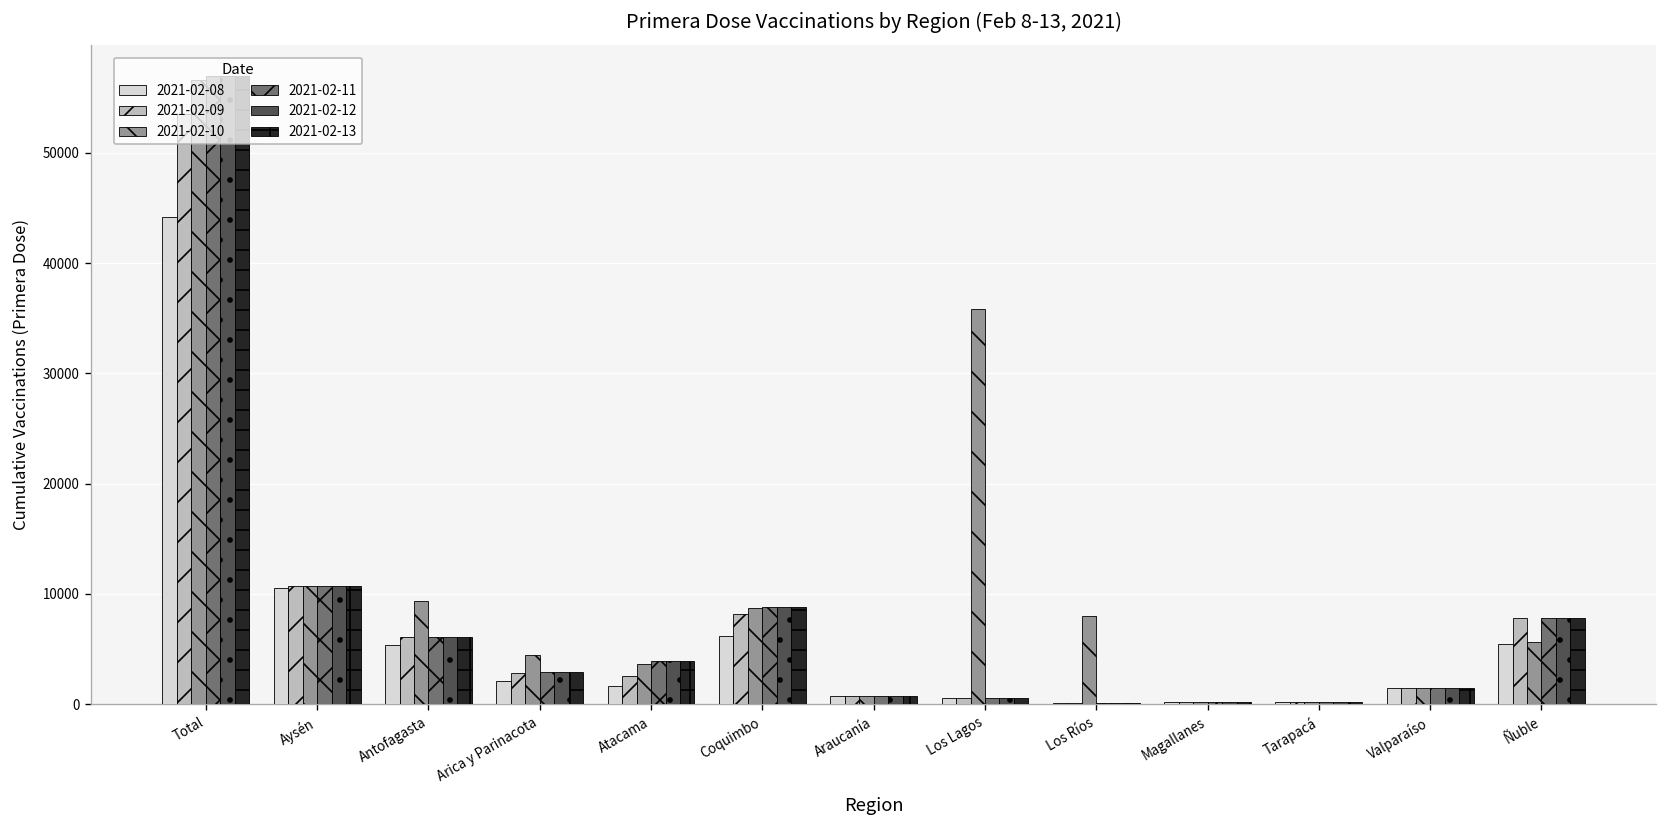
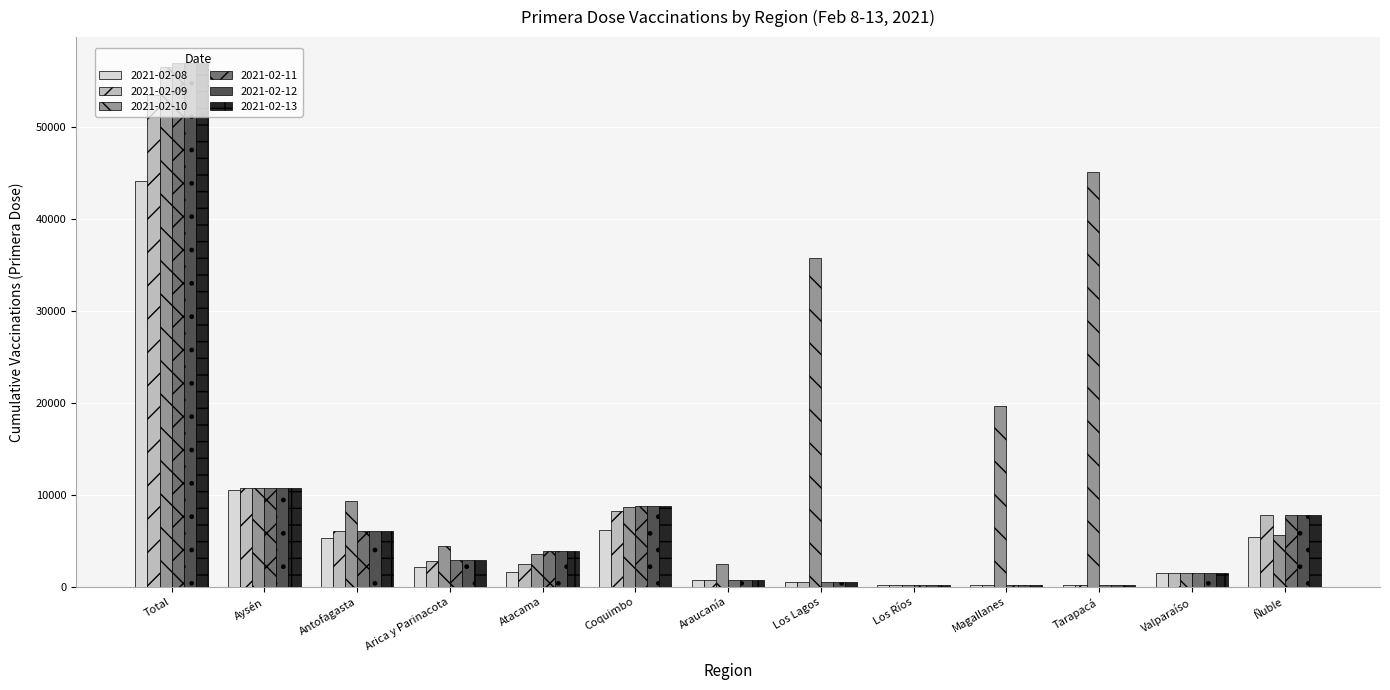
2021-02-10, Araucanía: 1000 -> 2000
2021-02-10, Los Ríos: 8000 -> 0
2021-02-10, Magallanes: 0 -> 20000
2021-02-10, Tarapacá: 0 -> 45000
